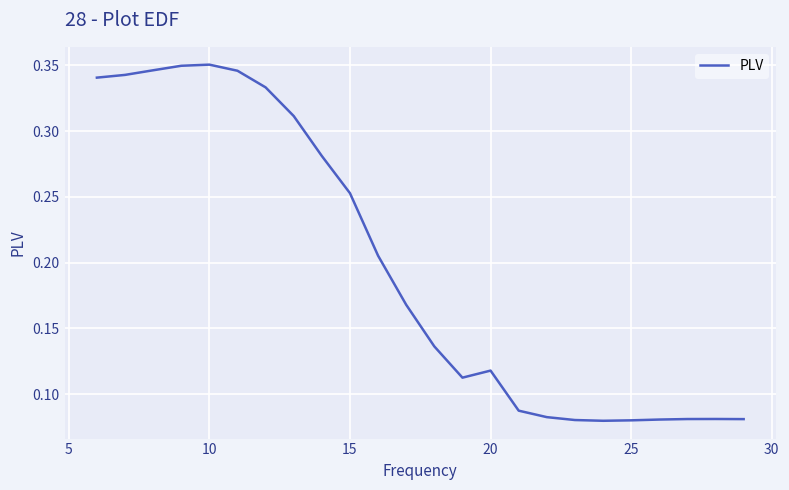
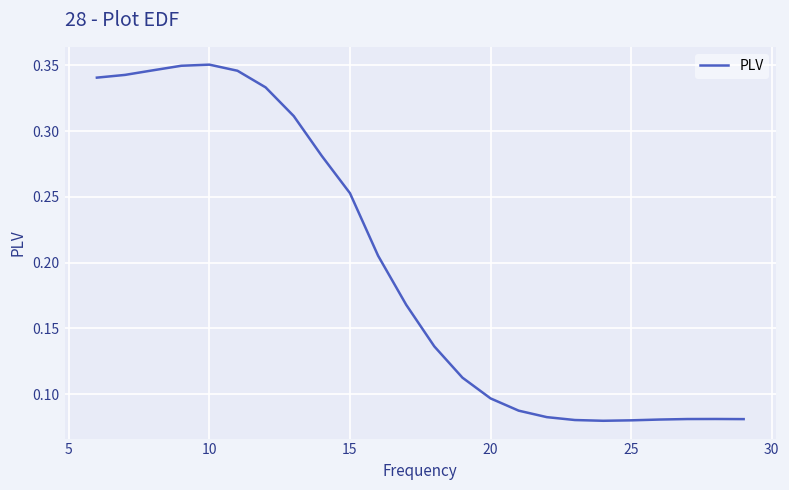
20: 0.118 -> 0.097
